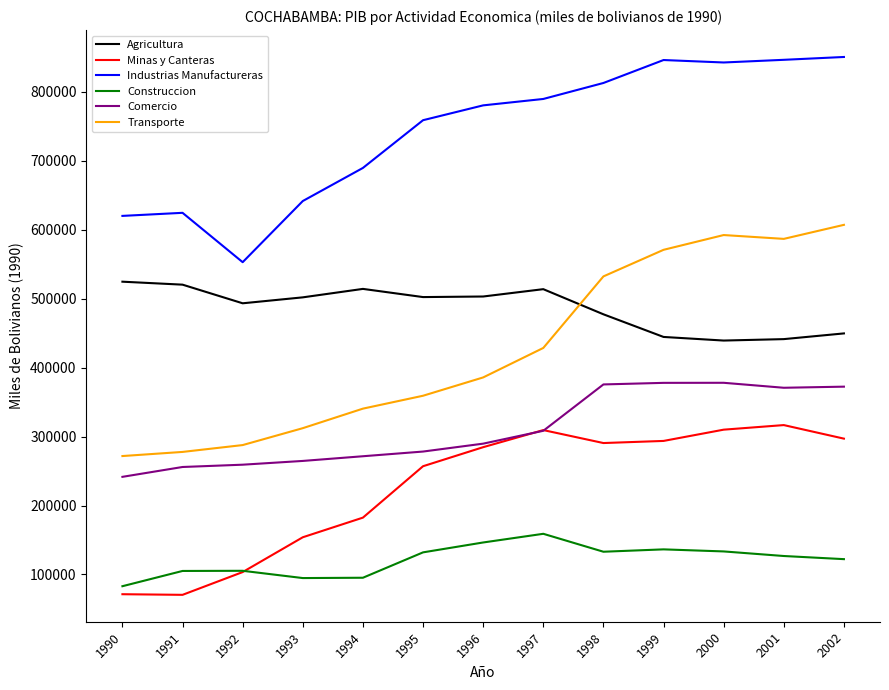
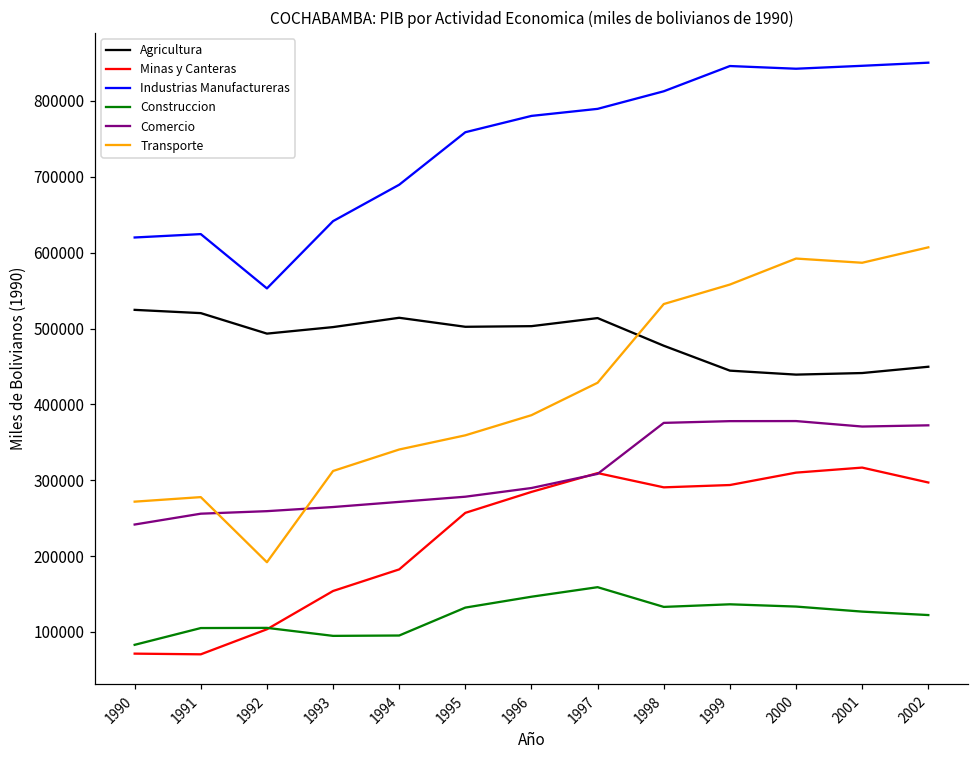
Transporte, 1992: 290000 -> 190000
Transporte, 1999: 570000 -> 560000
